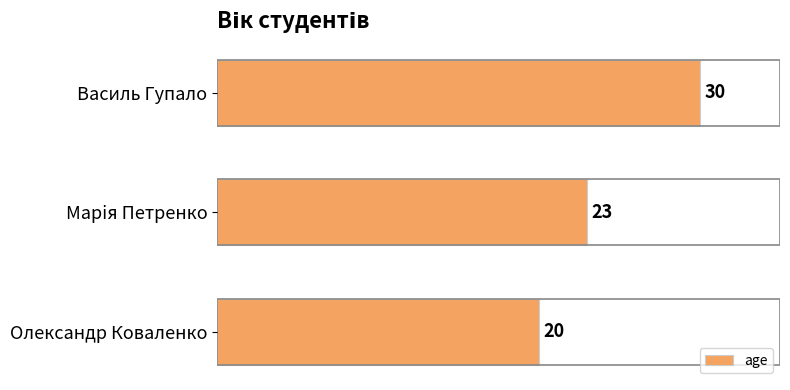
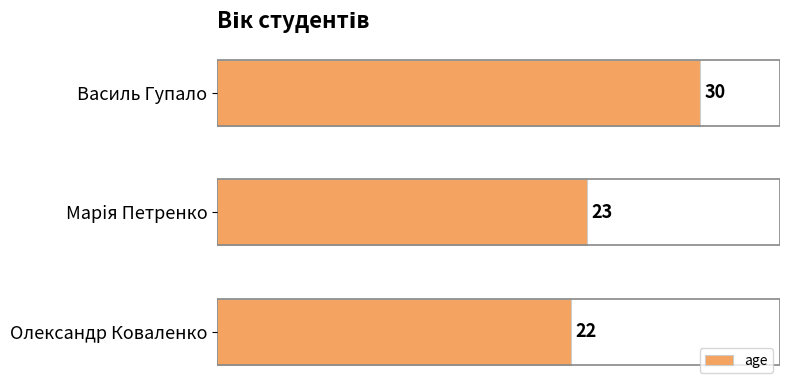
Олександр Коваленко: 20 -> 22
